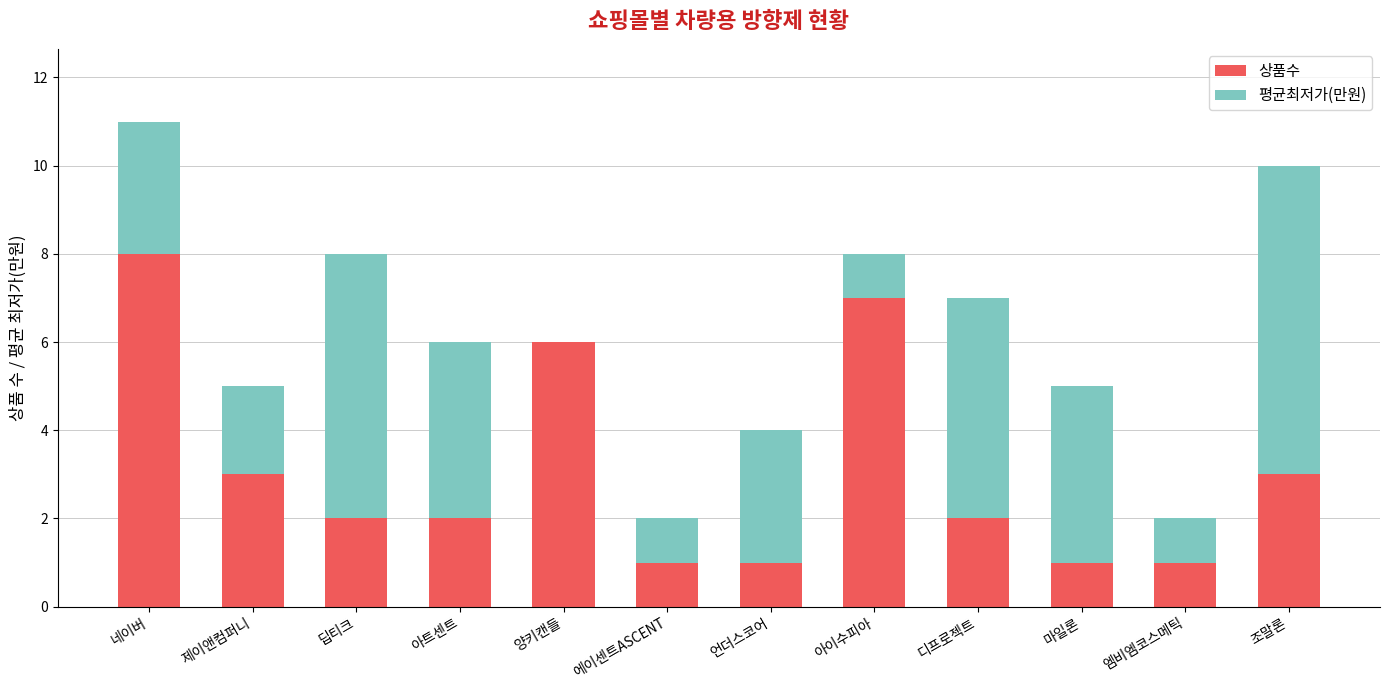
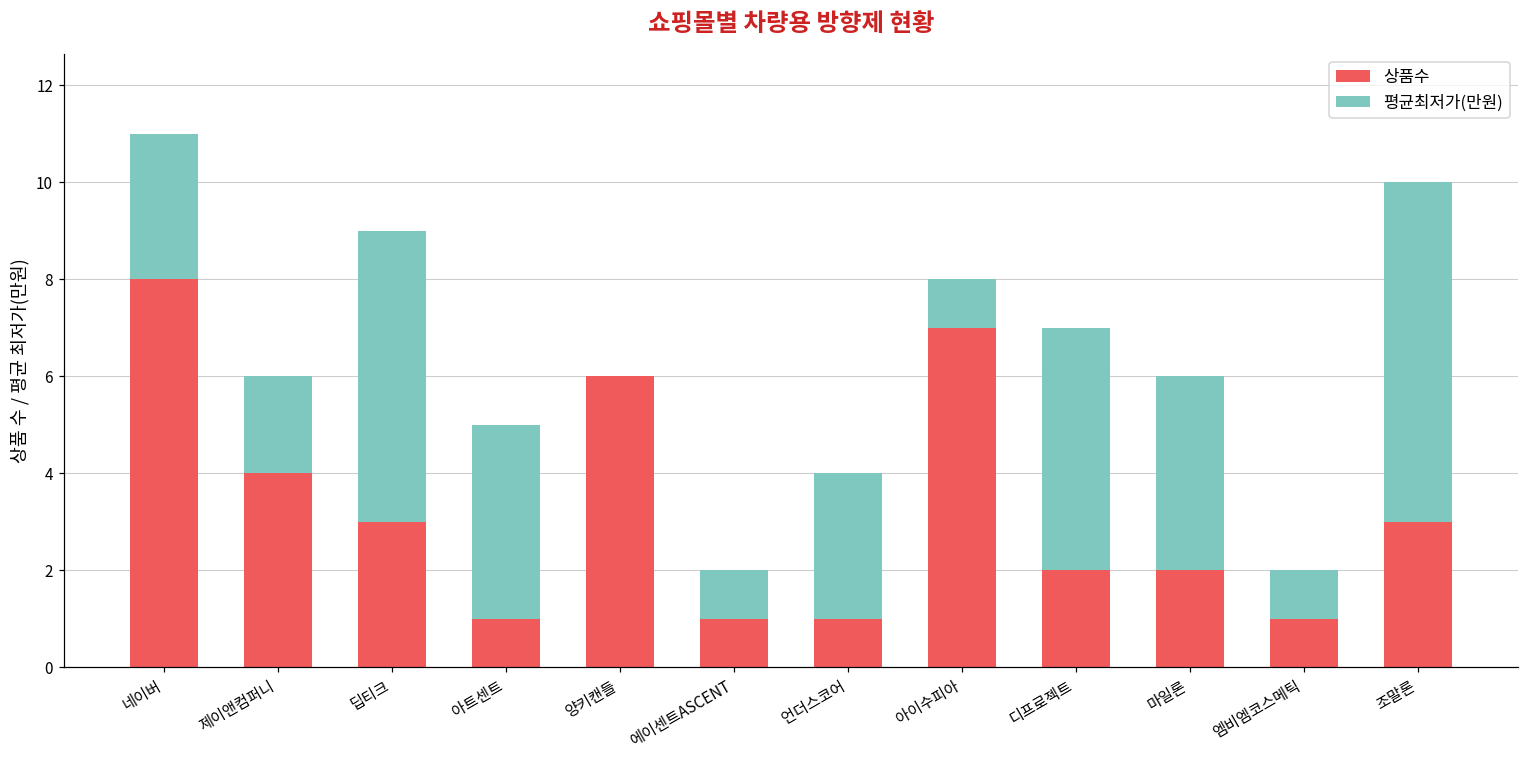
상품수, 제이앤컴퍼니: 3 -> 4
상품수, 딥티크: 2 -> 3
상품수, 아트센트: 2 -> 1
상품수, 마일론: 1 -> 2
